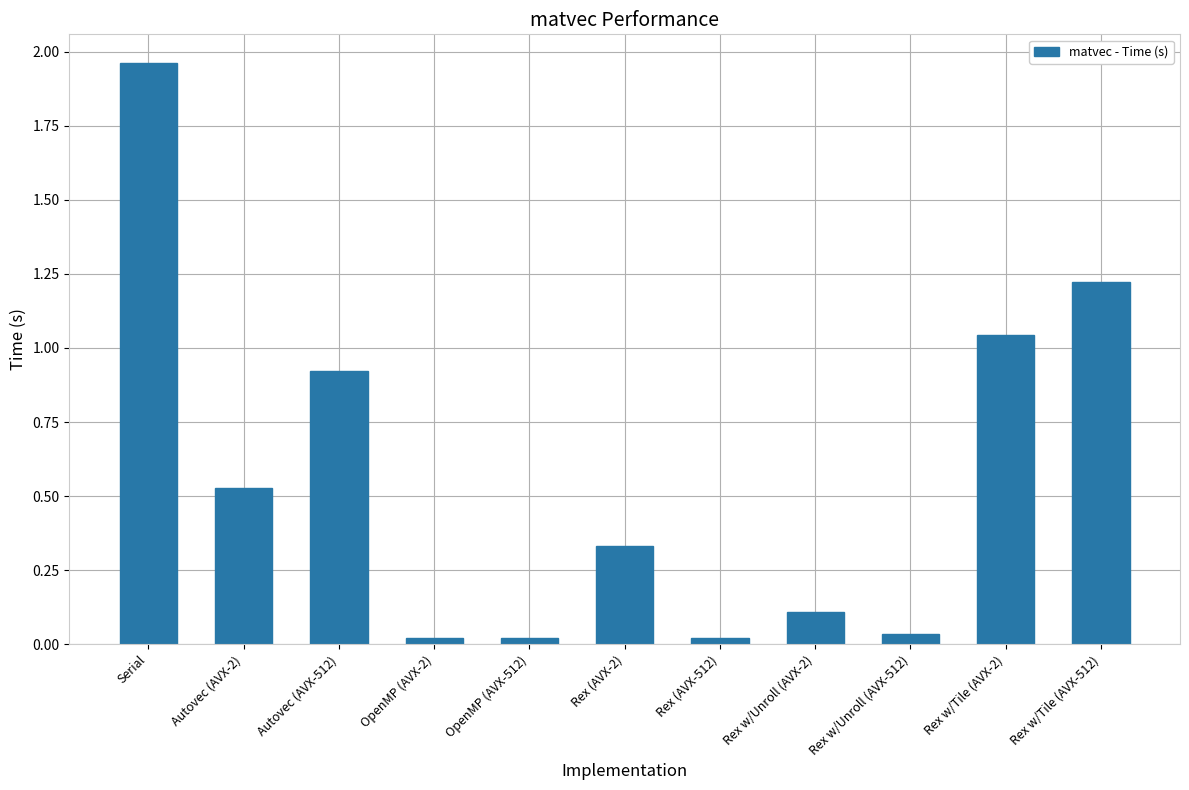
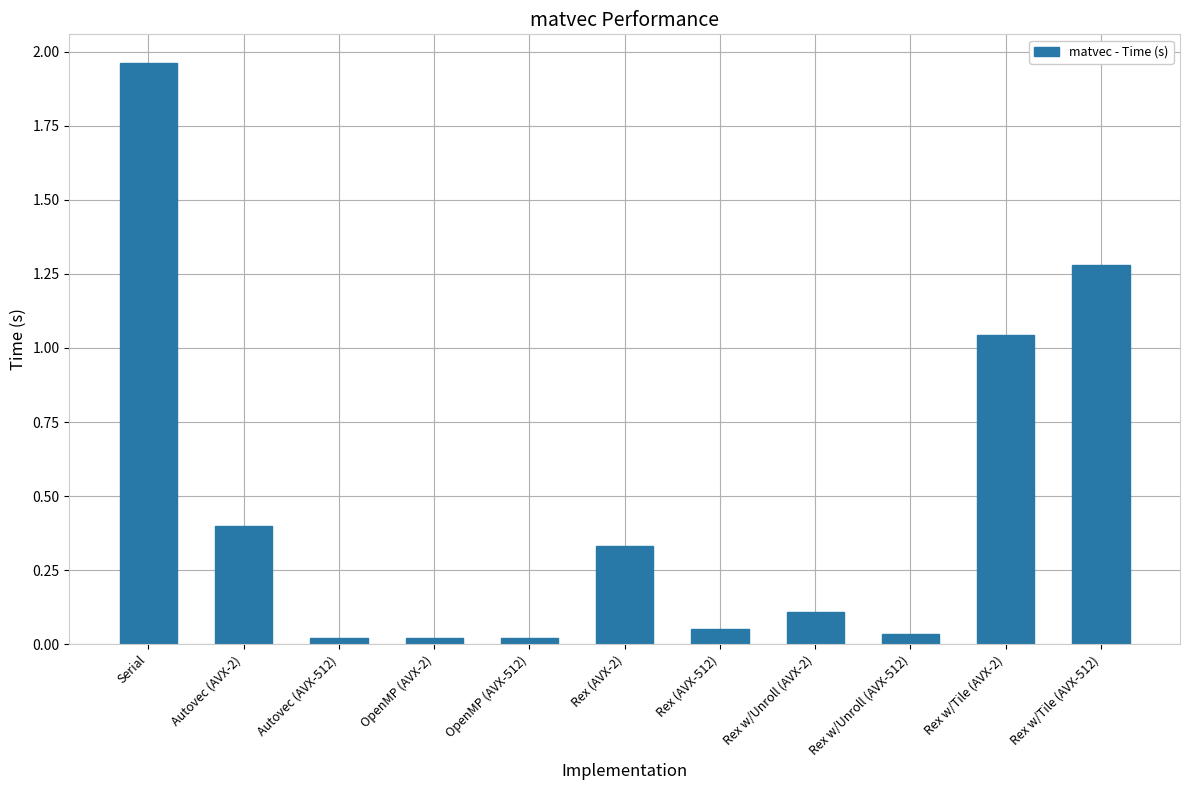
Autovec (AVX-2): 0.53 -> 0.40
Autovec (AVX-512): 0.92 -> 0.02
Rex (AVX-512): 0.02 -> 0.05
Rex w/Tile (AVX-512): 1.22 -> 1.28
